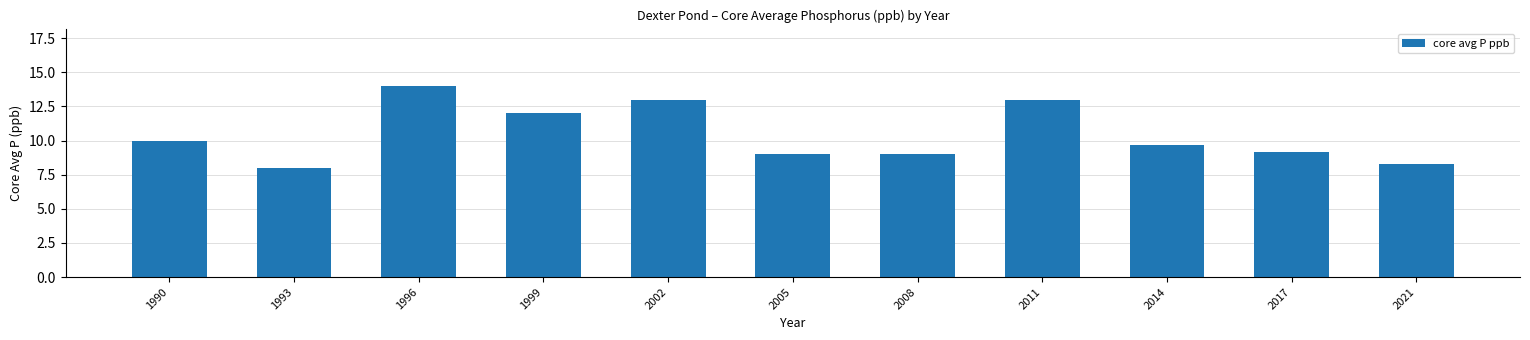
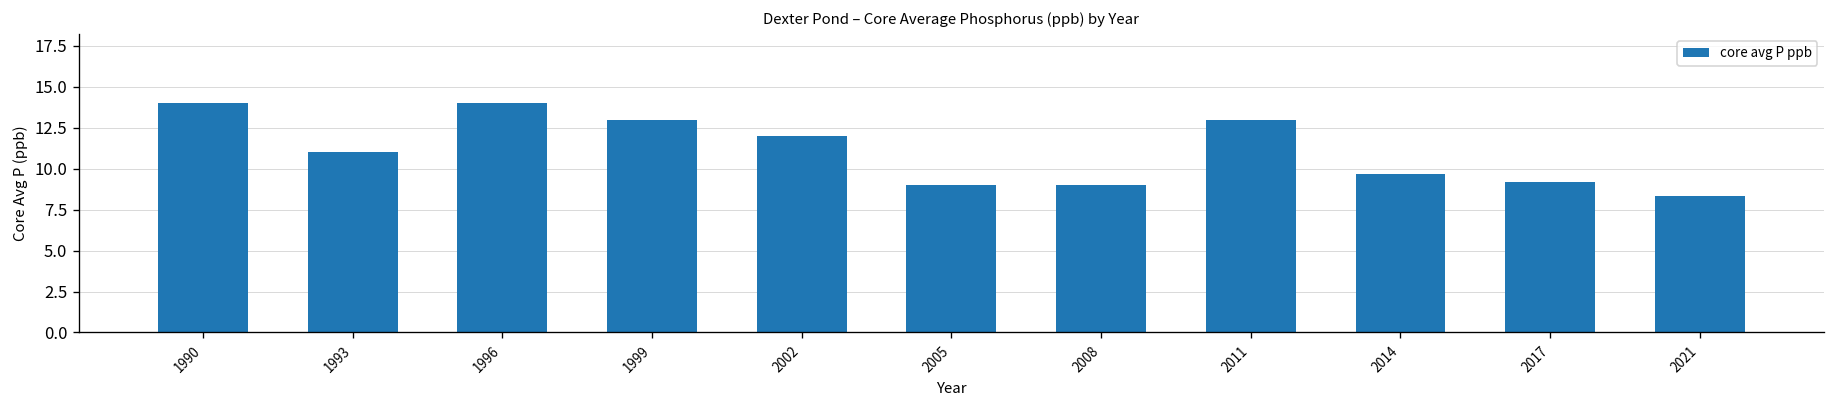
1990: 10 -> 14
1993: 8 -> 11
1999: 12 -> 13
2002: 13 -> 12
